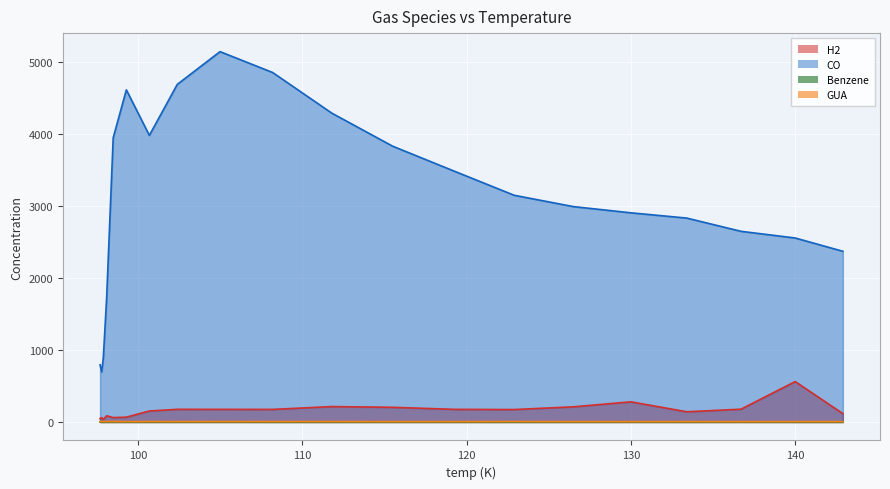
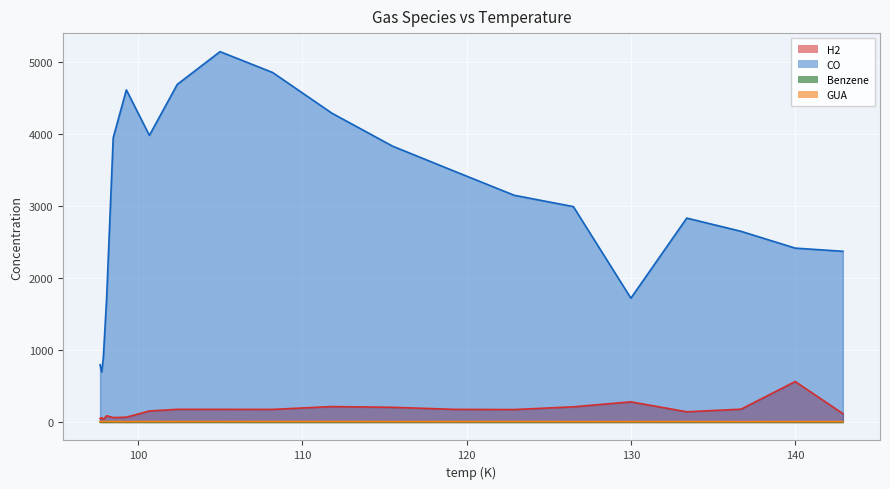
CO, 130: 2900 -> 1700
CO, 140: 2600 -> 2400
